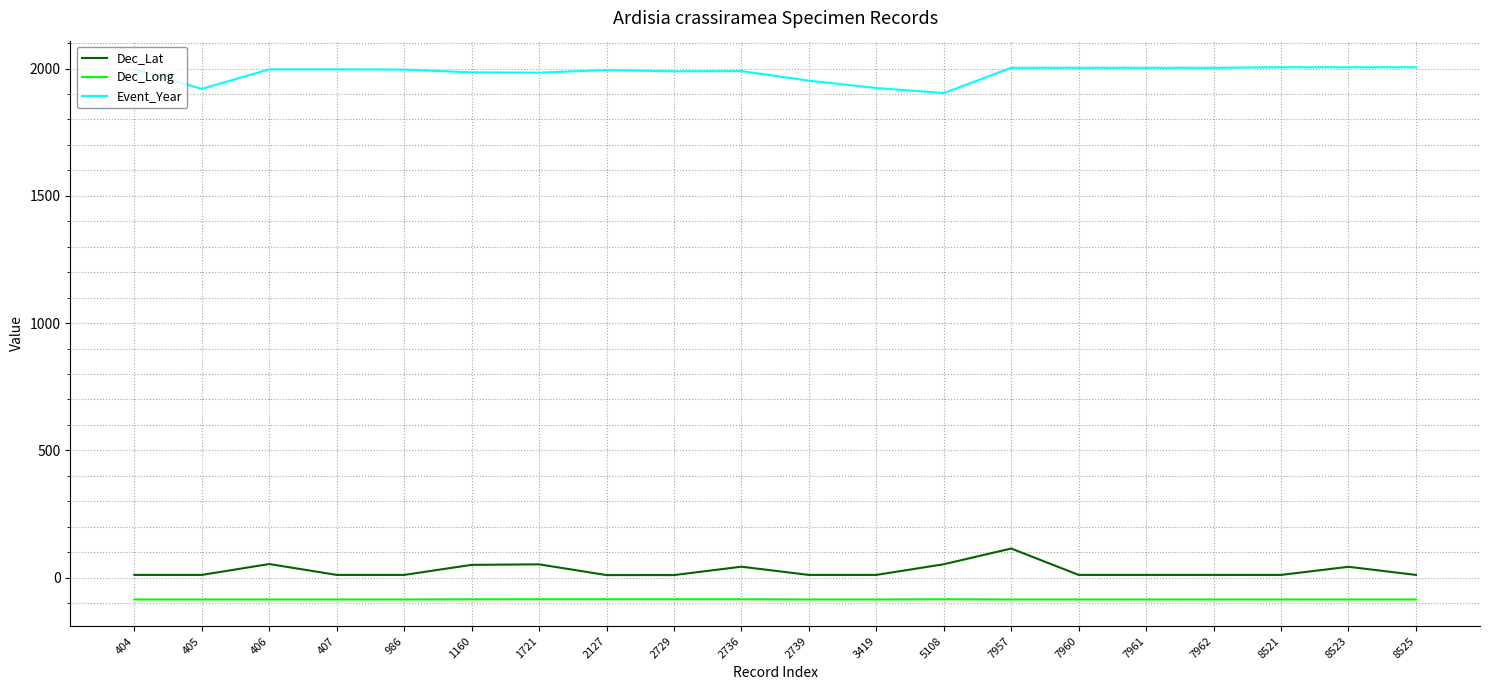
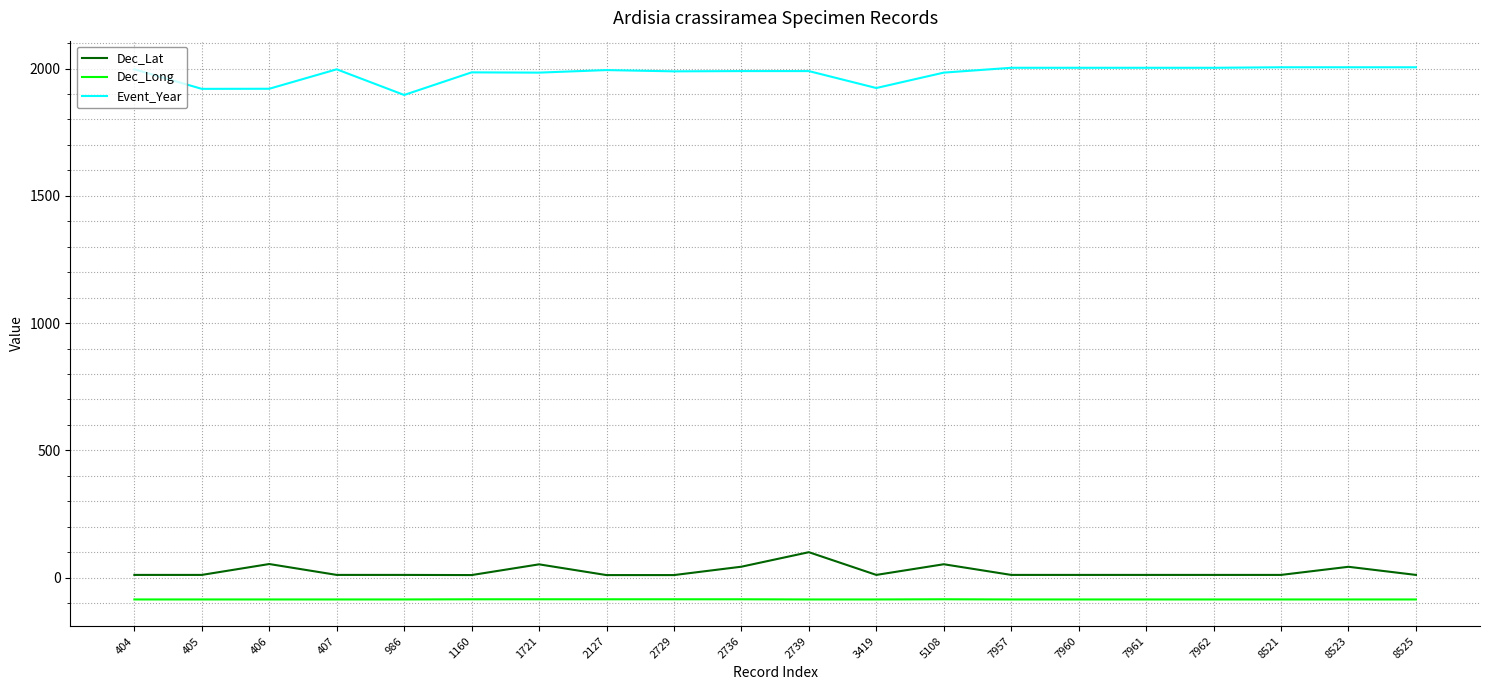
Event_Year, 406: 2000 -> 1920
Event_Year, 986: 2000 -> 1900
Dec_Lat, 1160: 50 -> 10
Dec_Lat, 2739: 10 -> 100
Event_Year, 2739: 1950 -> 1990
Event_Year, 5108: 1900 -> 1980
Dec_Lat, 7957: 110 -> 10
